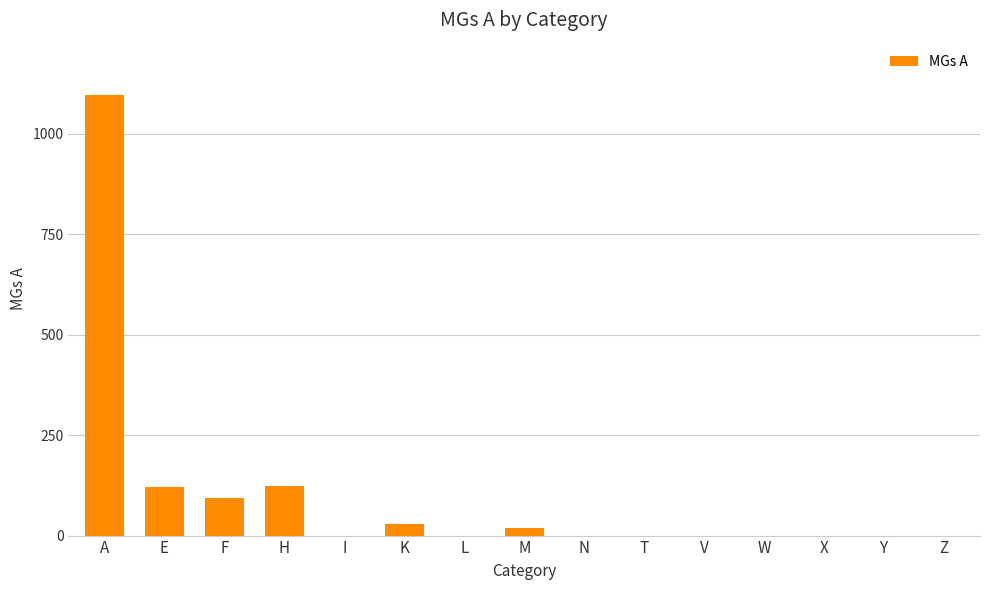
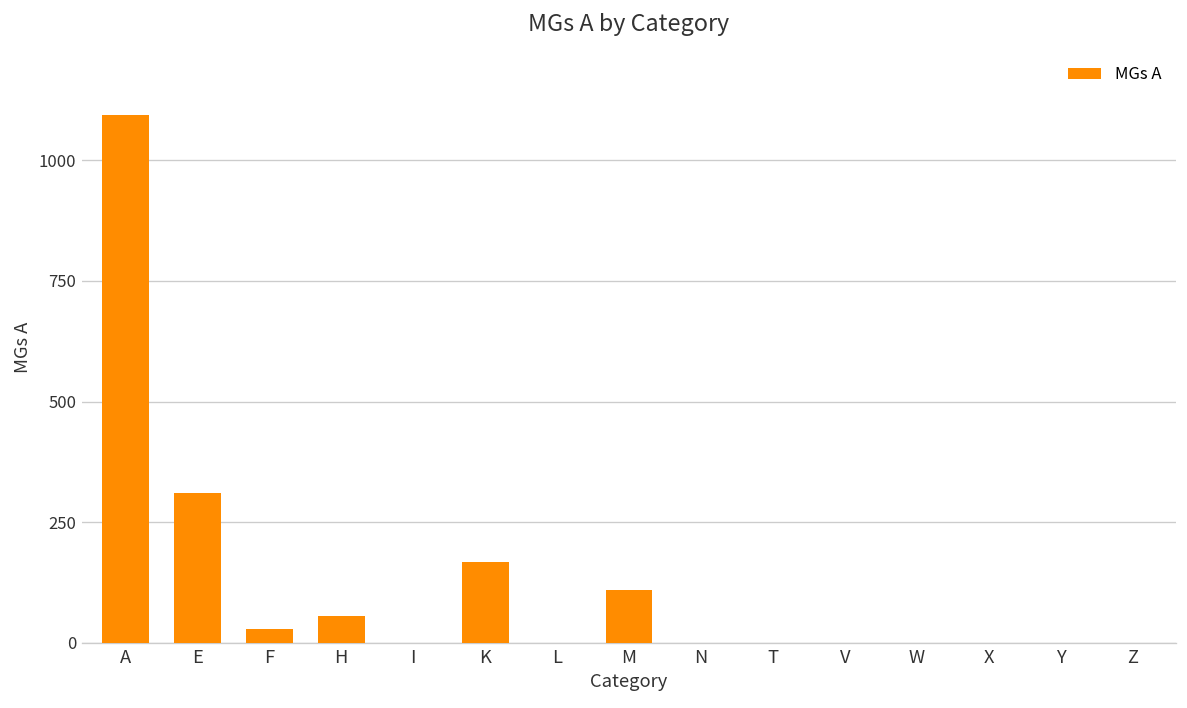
E: 120 -> 310
F: 90 -> 30
H: 120 -> 60
K: 30 -> 170
M: 20 -> 110
